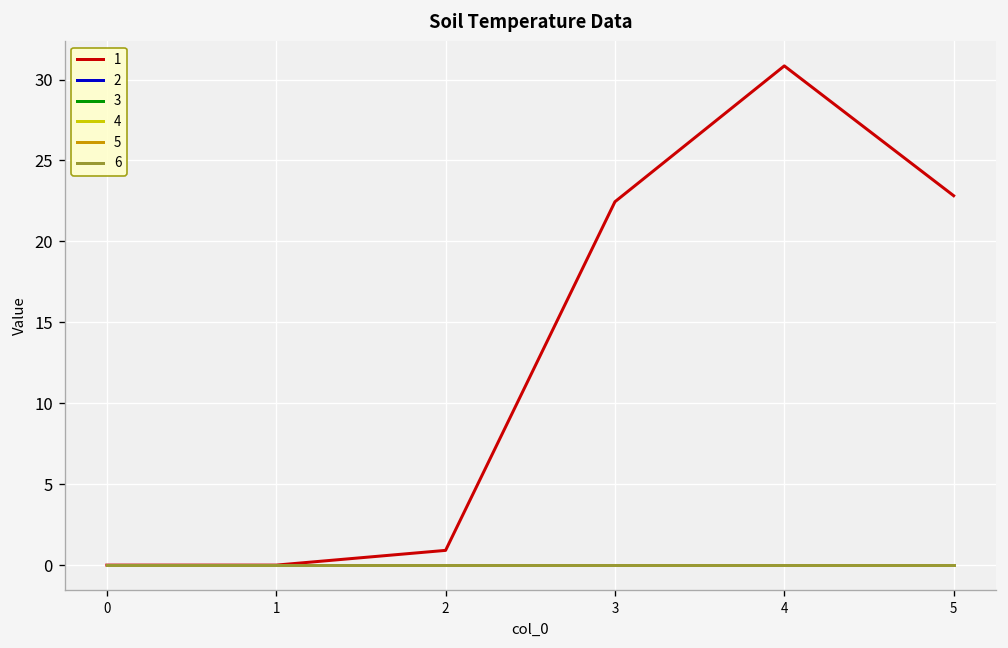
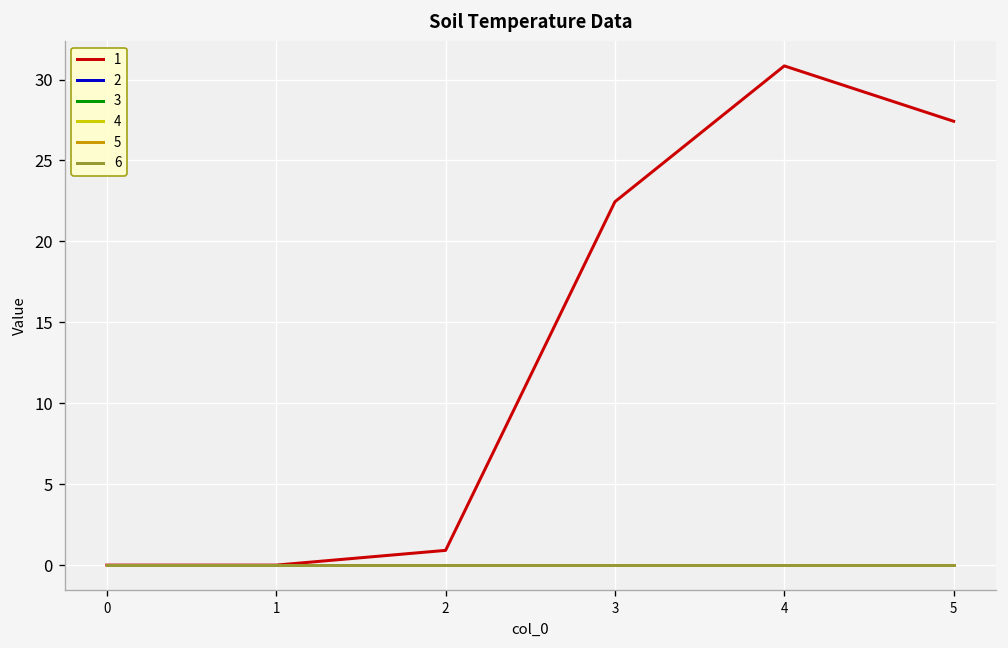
1, 5: 22.8 -> 27.4
